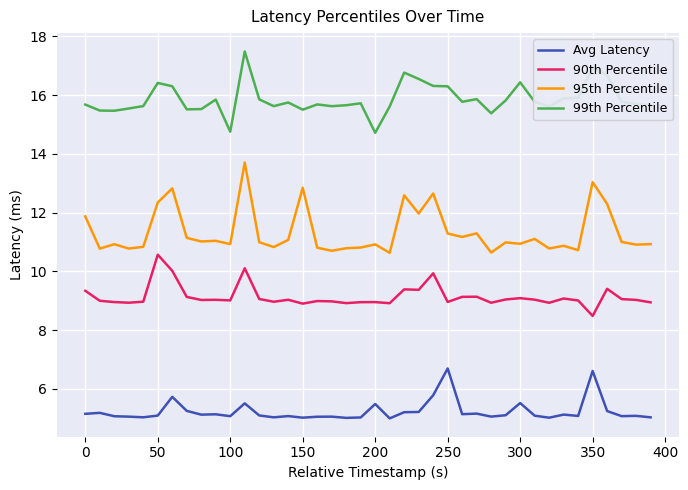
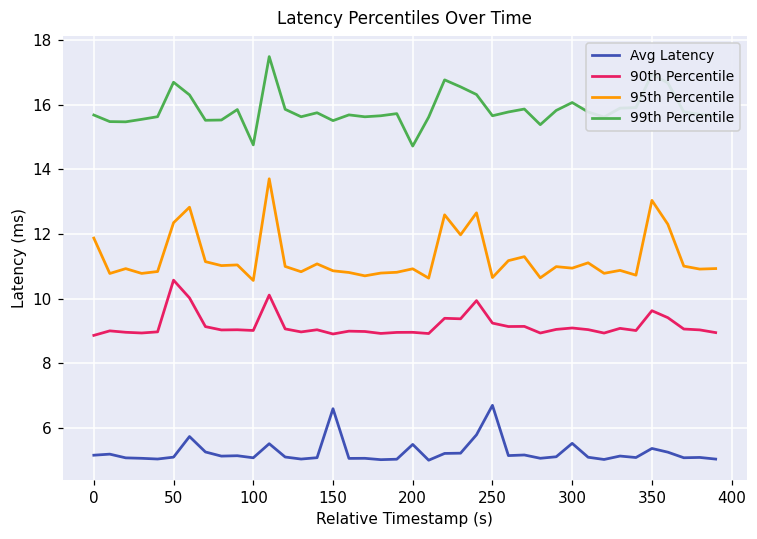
90th Percentile, 0: 9.3 -> 8.9
99th Percentile, 50: 16.4 -> 16.7
95th Percentile, 100: 10.9 -> 10.6
Avg Latency, 150: 5.0 -> 6.6
95th Percentile, 150: 12.8 -> 10.9
90th Percentile, 250: 9.0 -> 9.2
95th Percentile, 250: 11.3 -> 10.7
99th Percentile, 250: 16.3 -> 15.7
99th Percentile, 300: 16.4 -> 16.1
Avg Latency, 350: 6.6 -> 5.4
90th Percentile, 350: 8.5 -> 9.6
